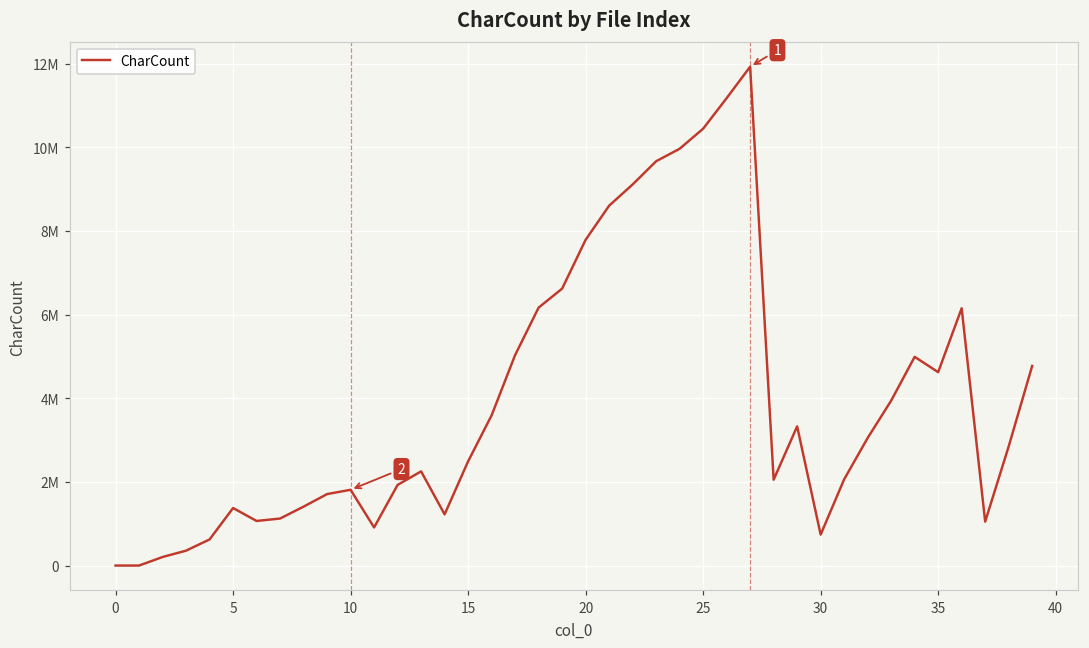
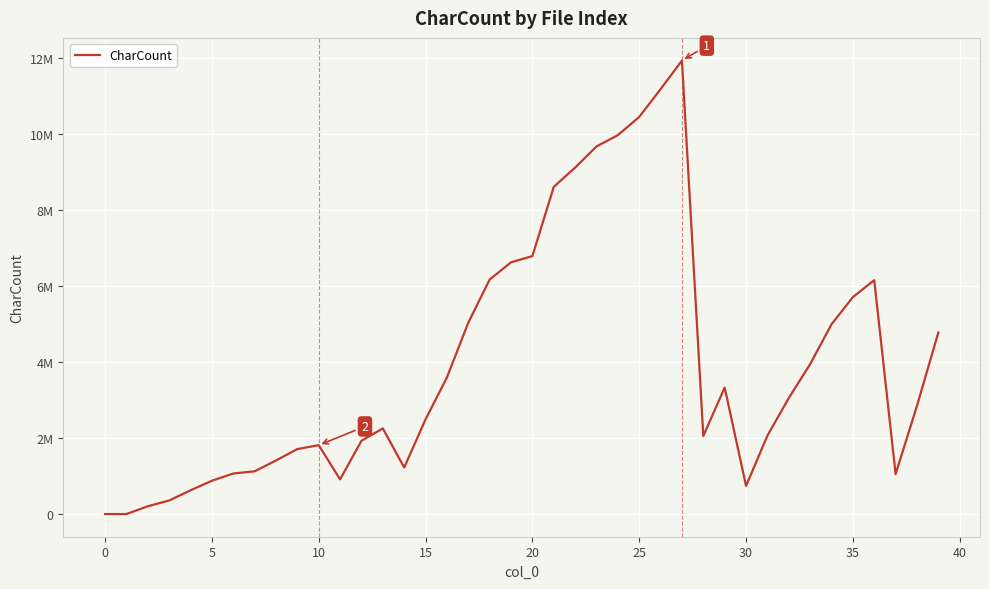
5: 1400000 -> 900000
20: 7800000 -> 6800000
35: 4600000 -> 5700000
